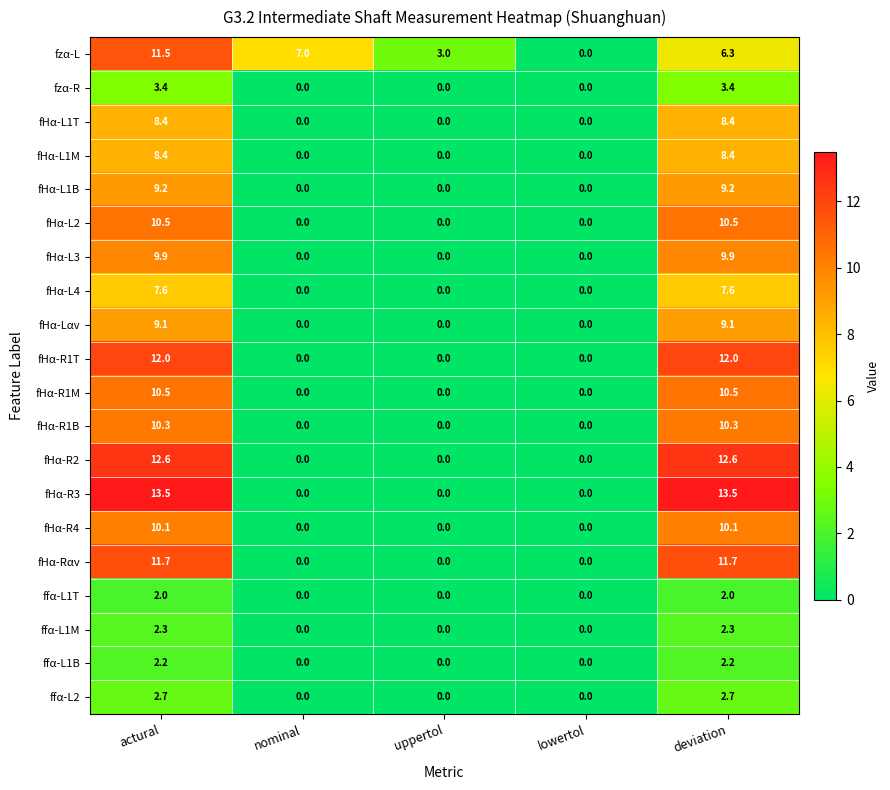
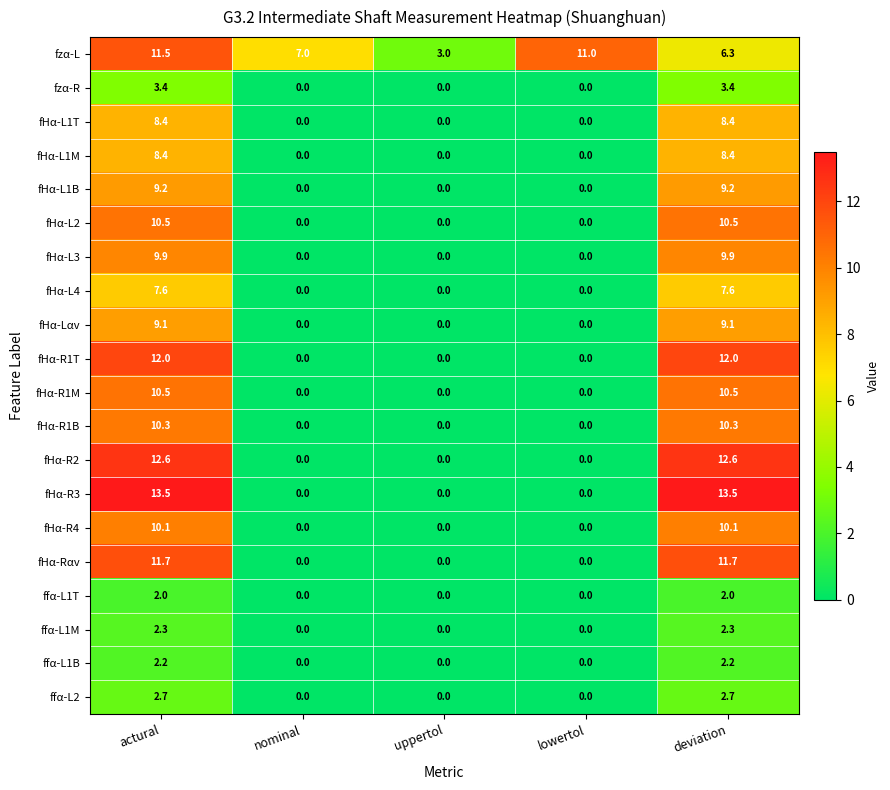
fzα-L, lowertol: 0.0 -> 11.0
